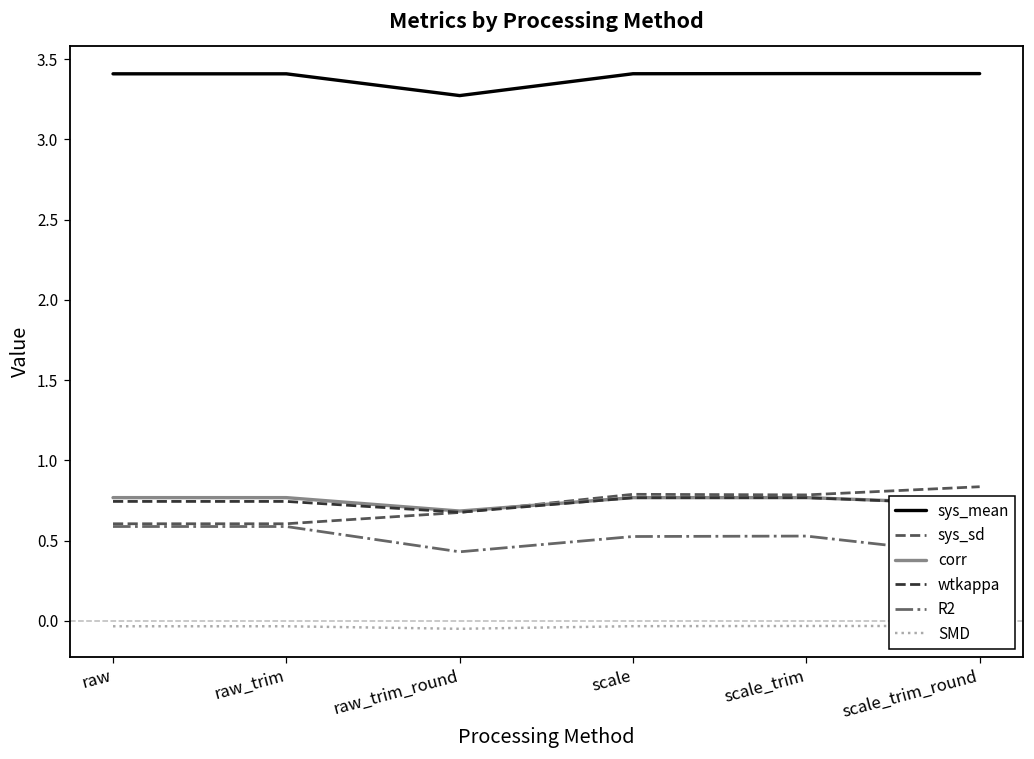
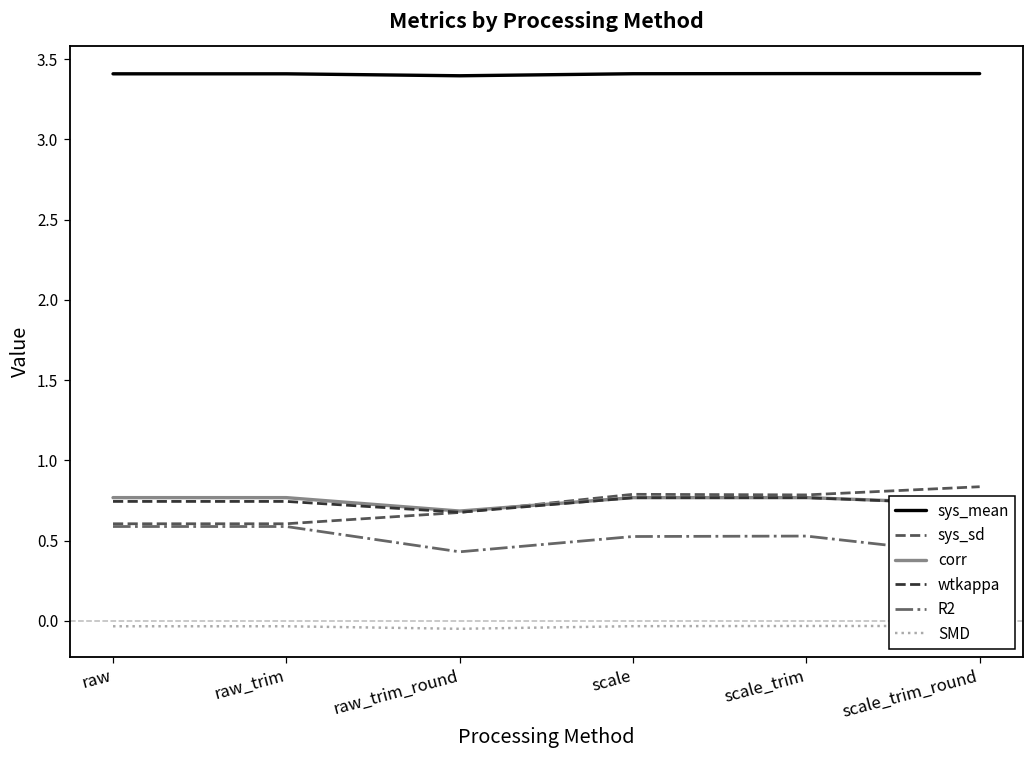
sys_mean, raw_trim_round: 3.27 -> 3.40
